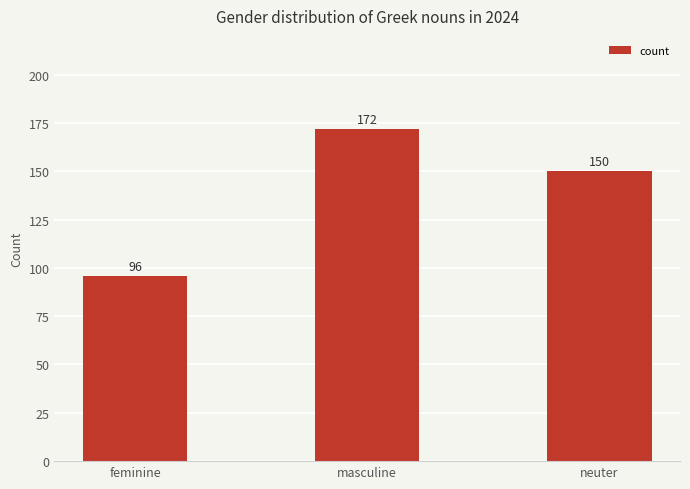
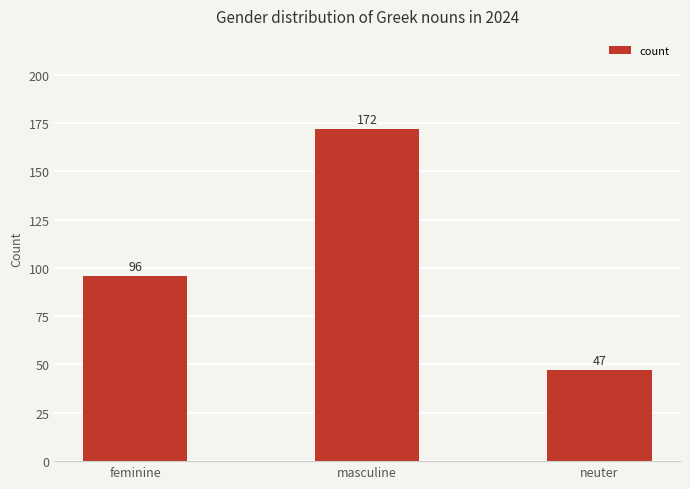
neuter: 150 -> 47
